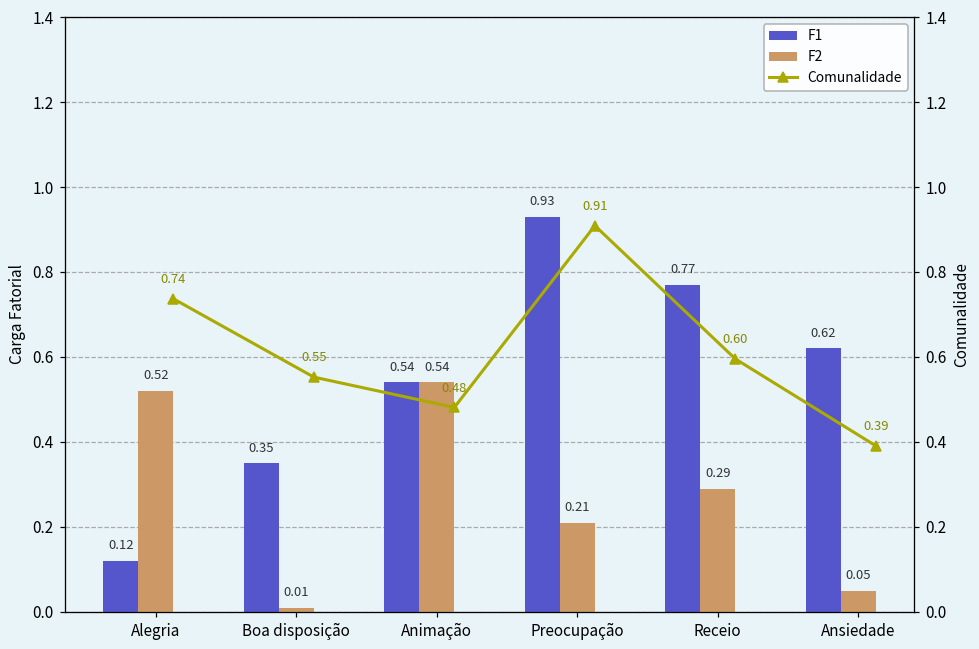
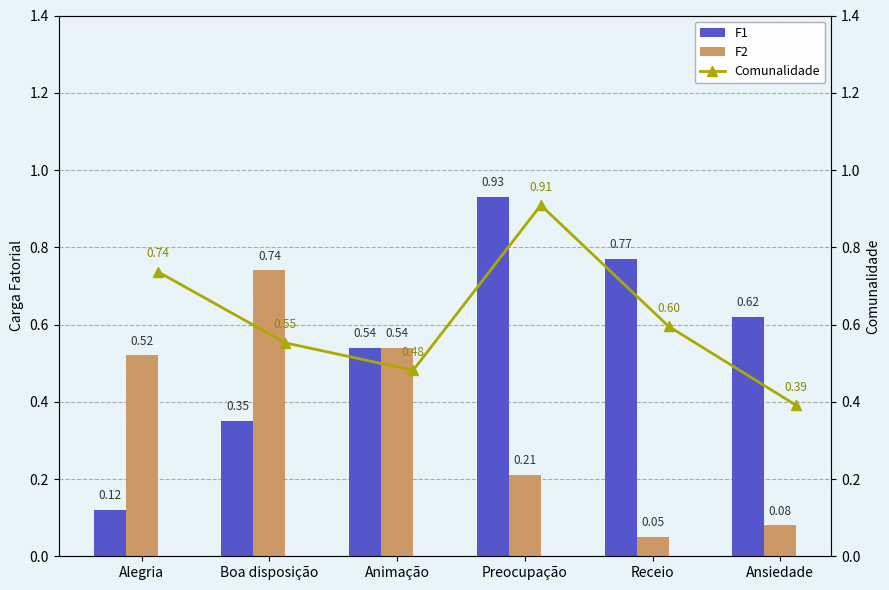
F2, Boa disposição: 0.01 -> 0.74
F2, Receio: 0.29 -> 0.05
F2, Ansiedade: 0.05 -> 0.08
